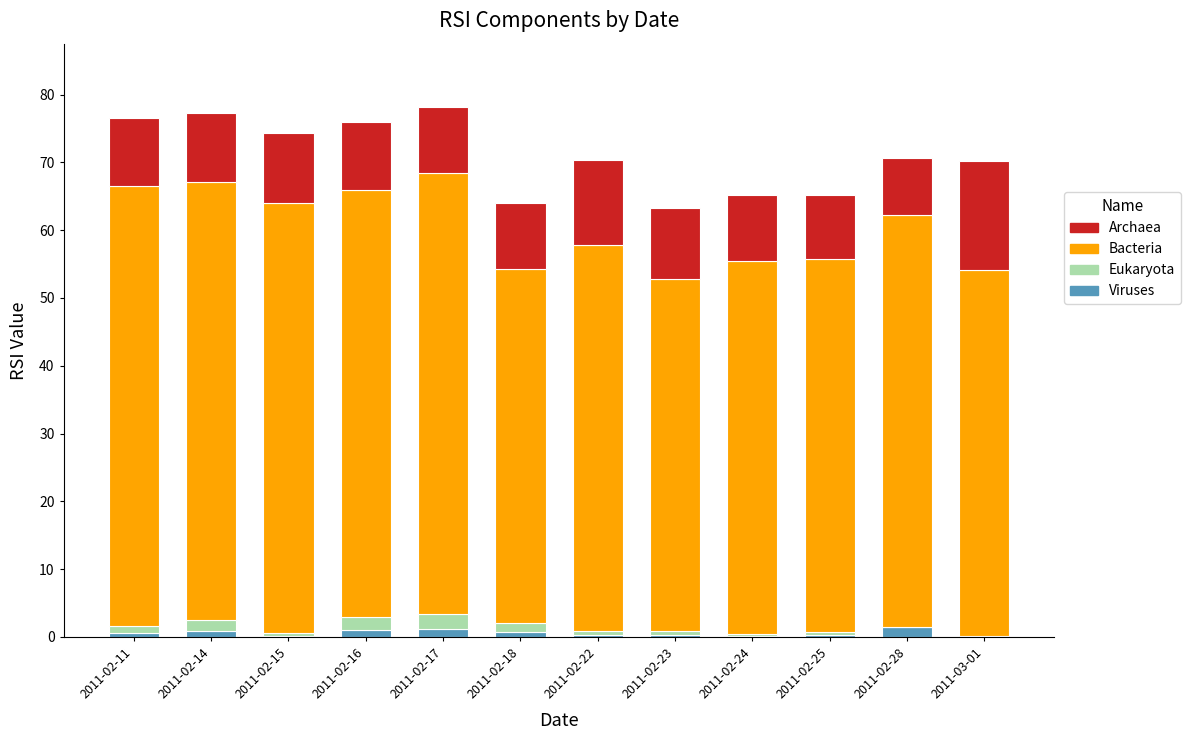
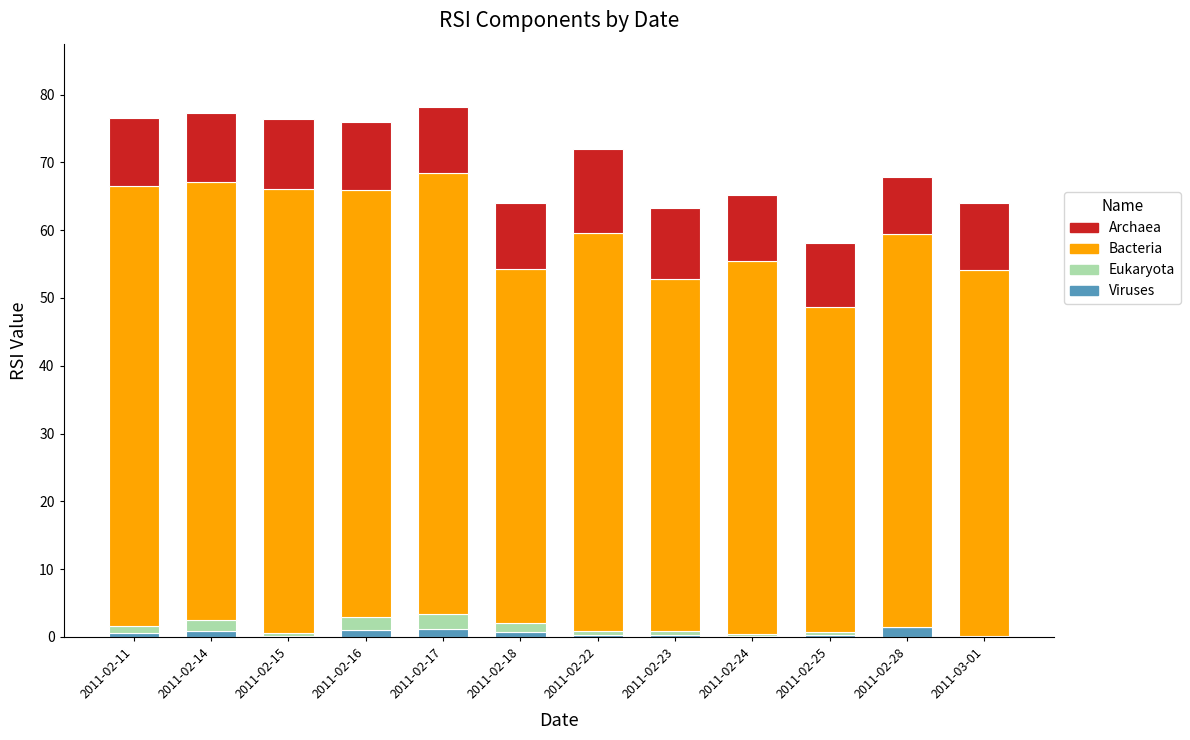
Bacteria, 2011-02-15: 64 -> 66
Bacteria, 2011-02-22: 57 -> 59
Bacteria, 2011-02-25: 55 -> 48
Bacteria, 2011-02-28: 61 -> 58
Archaea, 2011-03-01: 16 -> 10
